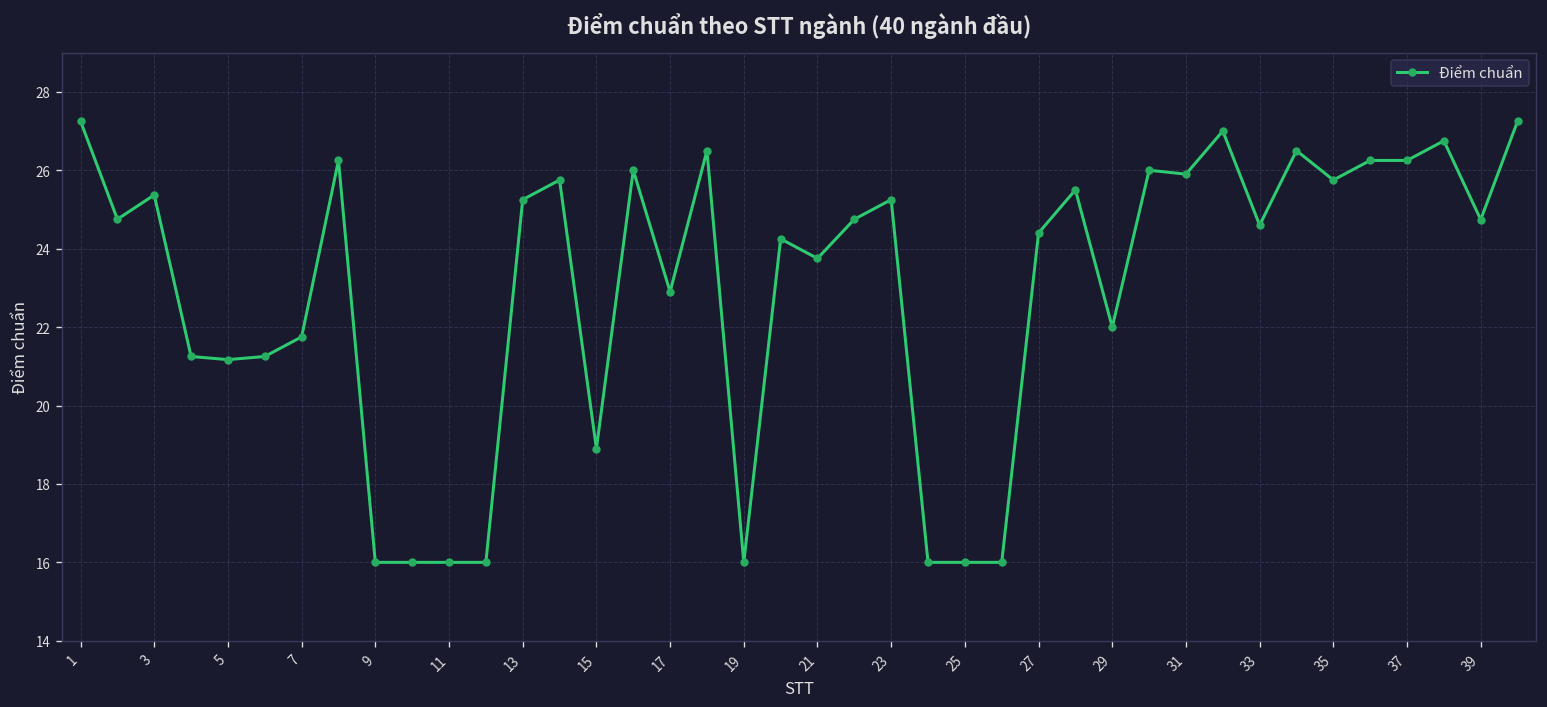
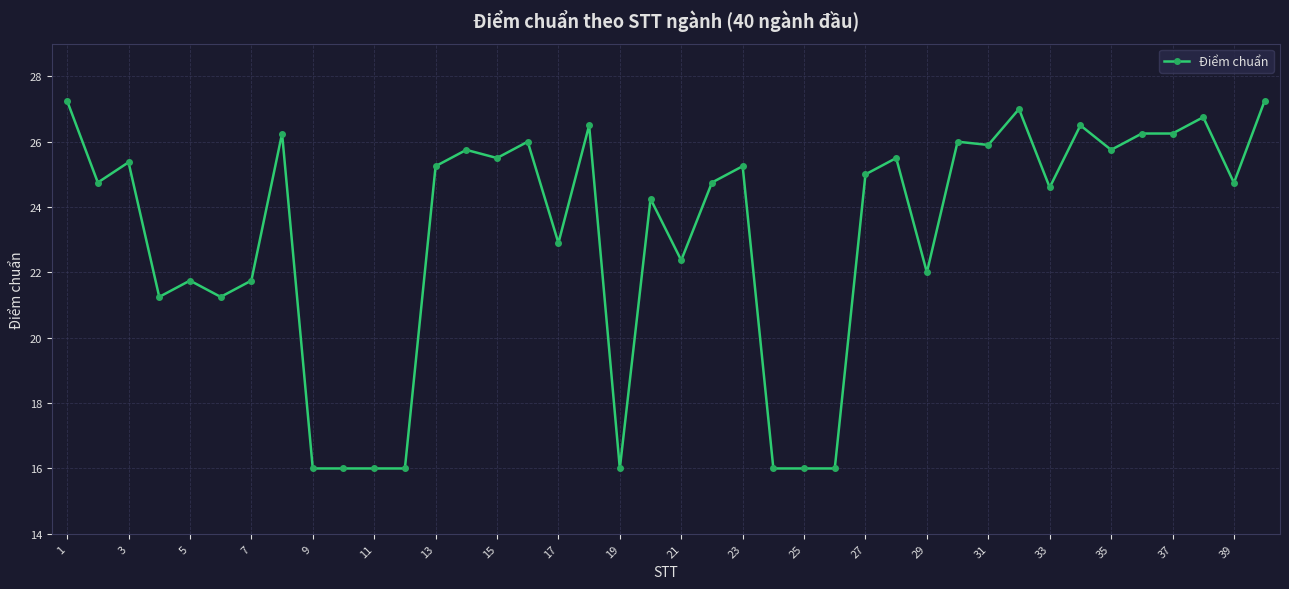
5: 21.2 -> 21.8
15: 18.9 -> 25.5
21: 23.8 -> 22.4
27: 24.4 -> 25.0
